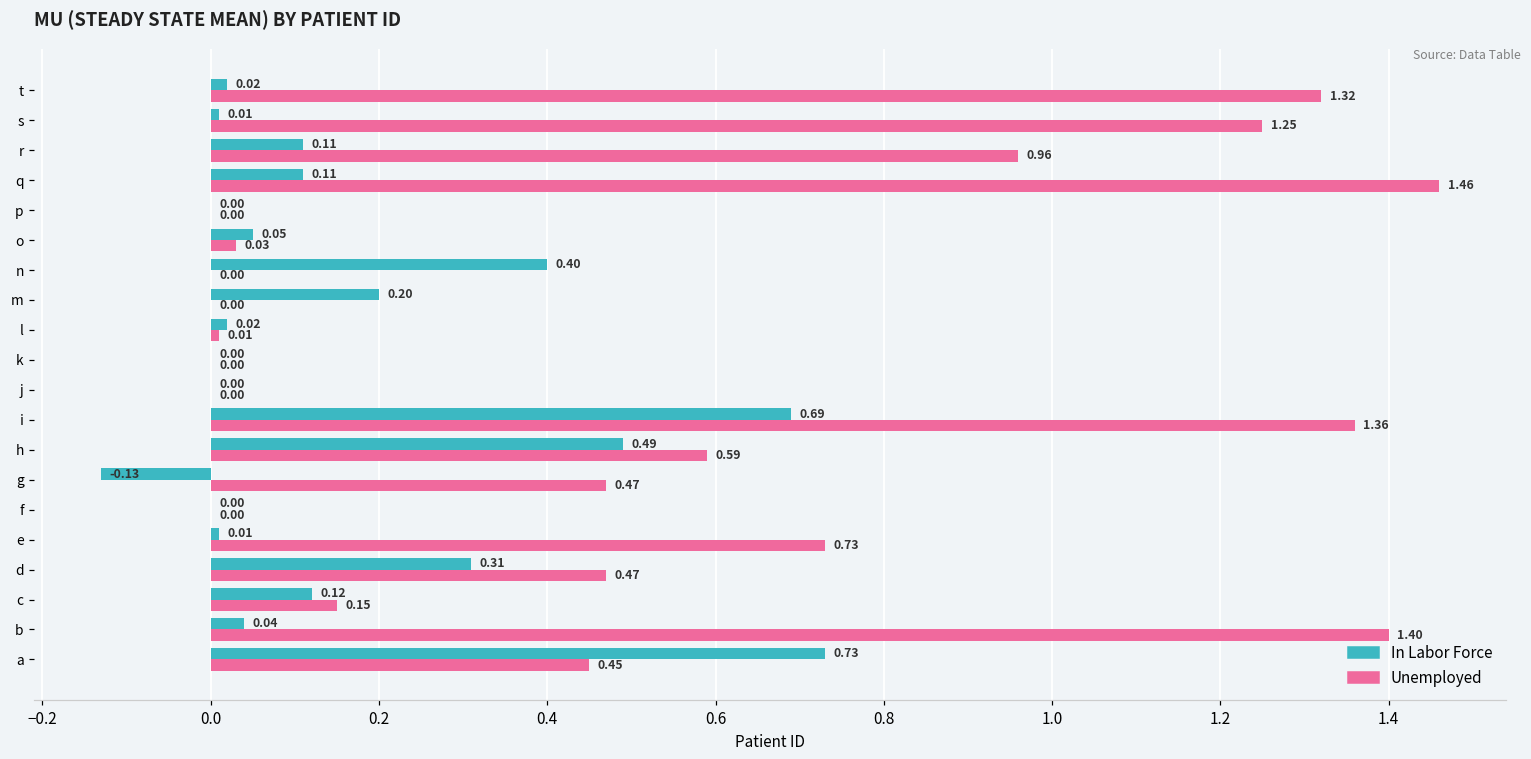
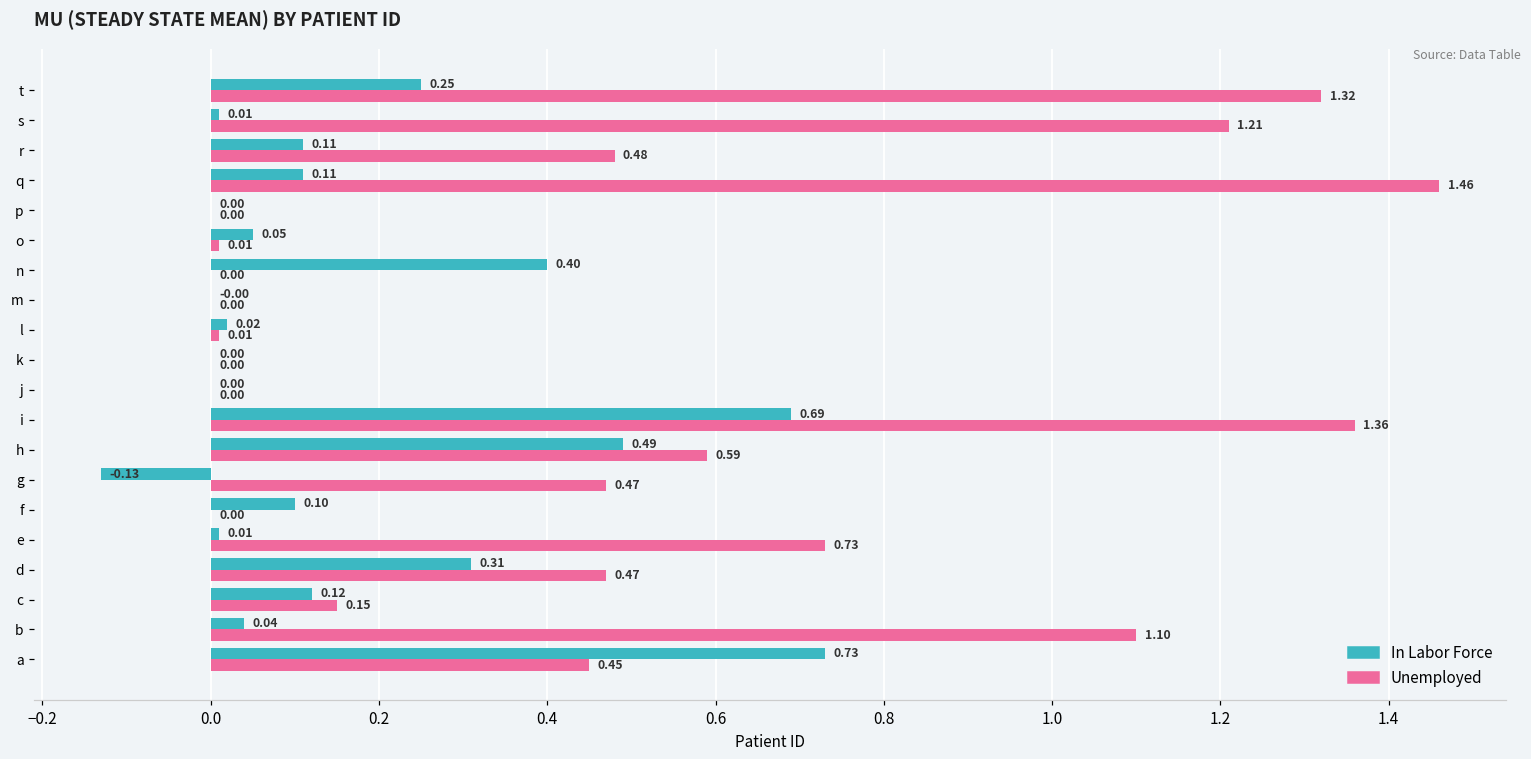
In Labor Force, t: 0.02 -> 0.25
Unemployed, s: 1.25 -> 1.21
Unemployed, r: 0.96 -> 0.48
Unemployed, o: 0.03 -> 0.01
In Labor Force, m: 0.20 -> -0.00
In Labor Force, f: 0.00 -> 0.10
Unemployed, b: 1.40 -> 1.10
